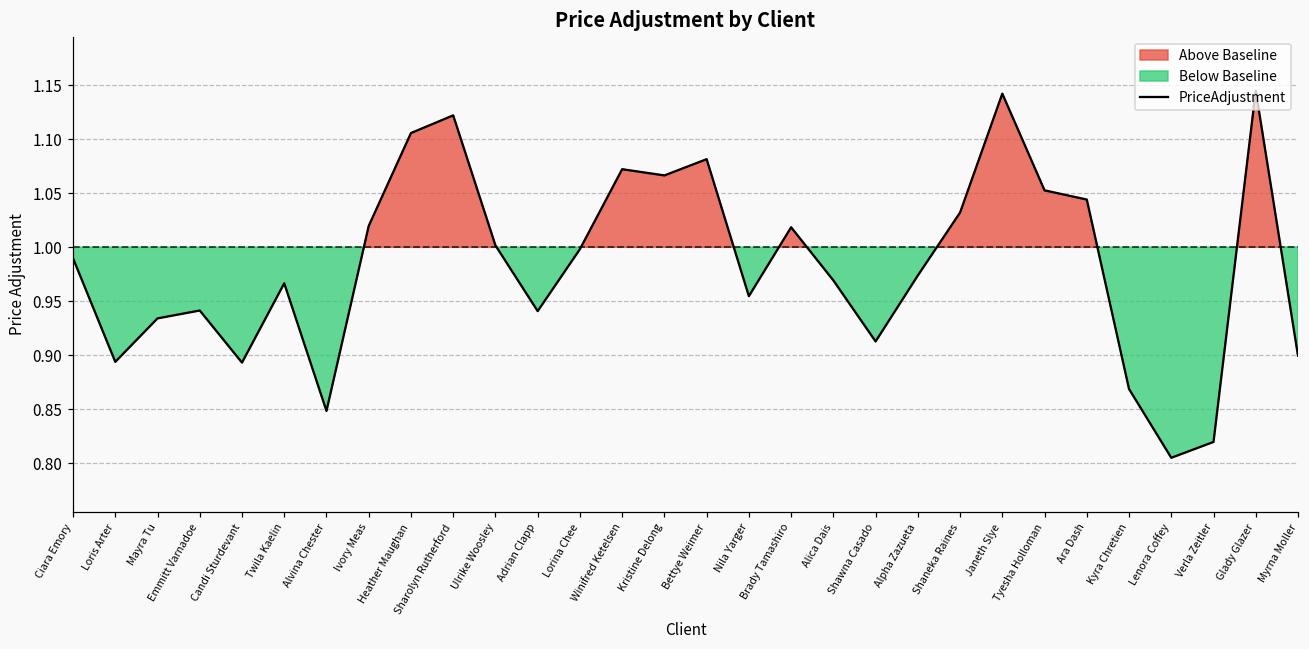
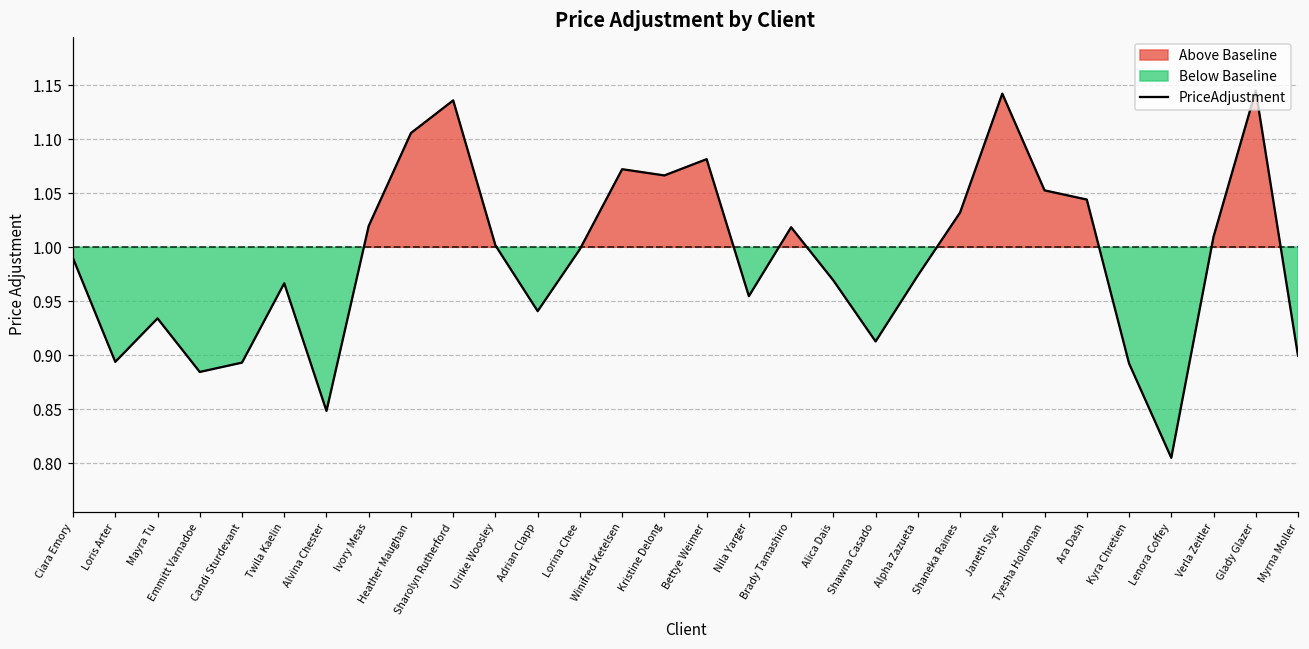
Emmitt Varnadoe: 0.94 -> 0.88
Sharolyn Rutherford: 1.12 -> 1.14
Kyra Chretien: 0.87 -> 0.89
Verla Zeitler: 0.82 -> 1.01
